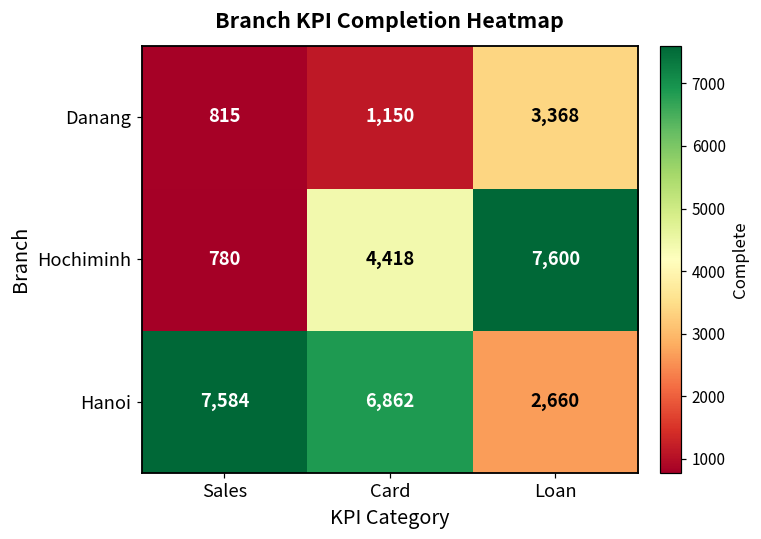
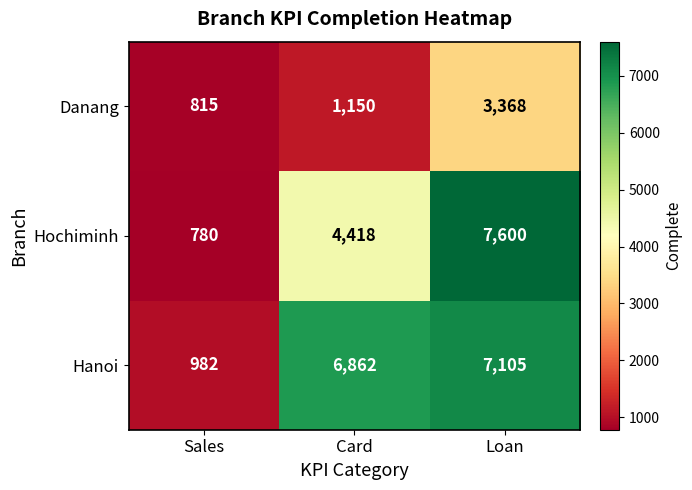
Hanoi, Sales: 7,584 -> 982
Hanoi, Loan: 2,660 -> 7,105
